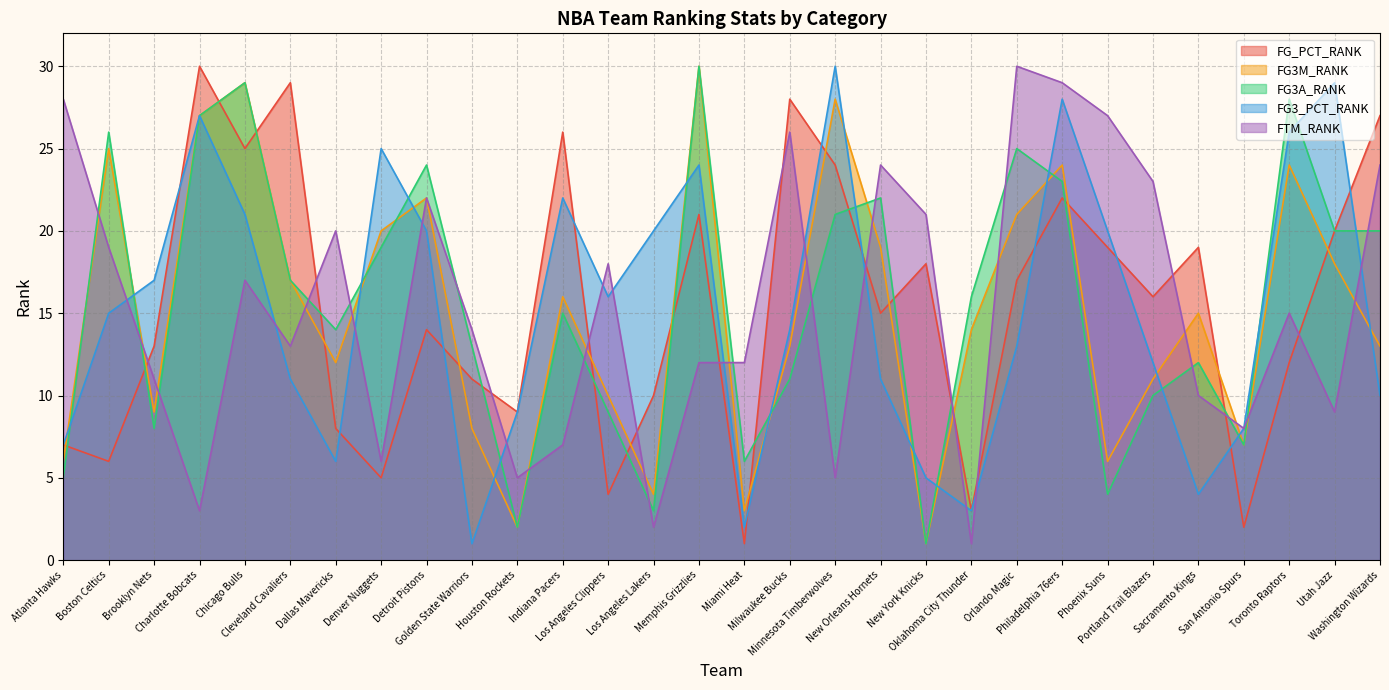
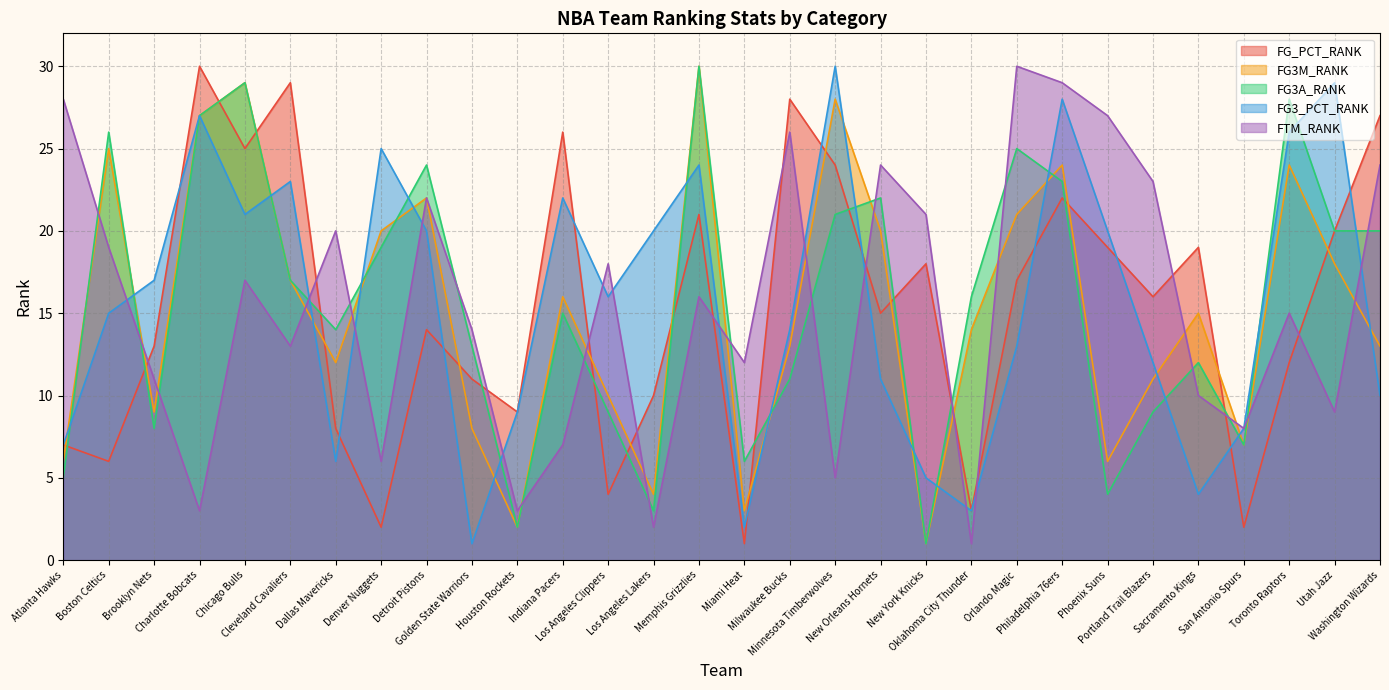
FG3_PCT_RANK, Cleveland Cavaliers: 11 -> 23
FG_PCT_RANK, Denver Nuggets: 5 -> 2
FTM_RANK, Houston Rockets: 5 -> 3
FTM_RANK, Memphis Grizzlies: 12 -> 16
FG3M_RANK, New Orleans Hornets: 19 -> 20
FG3A_RANK, Portland Trail Blazers: 10 -> 9
